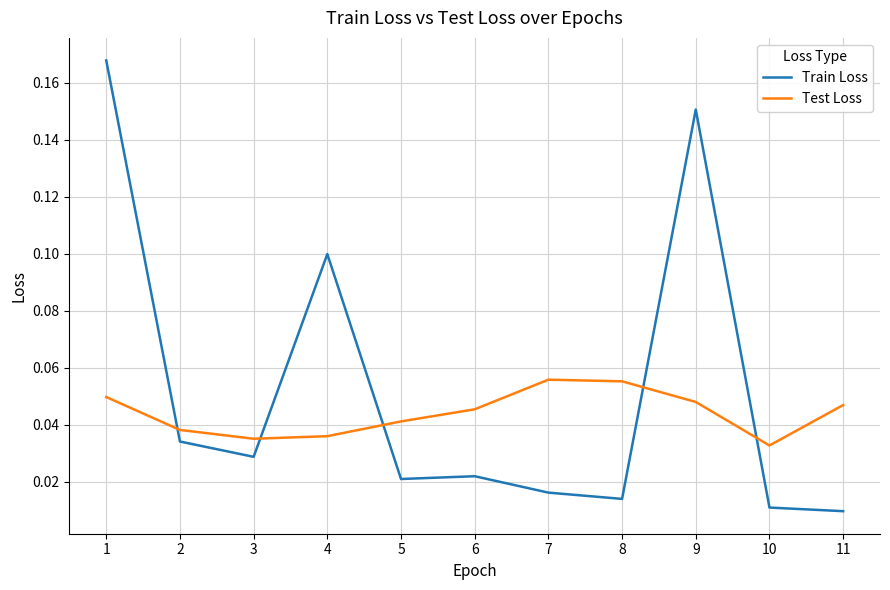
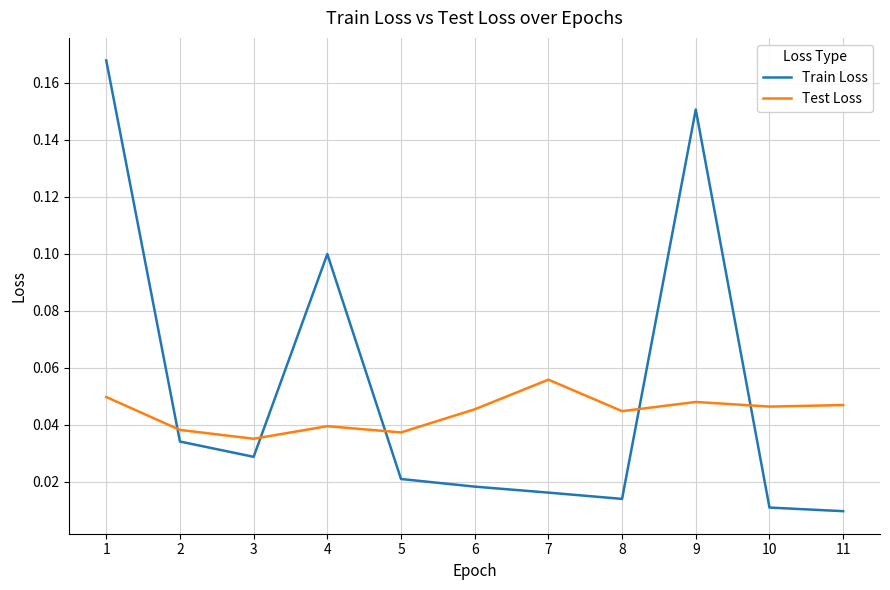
Test Loss, 4: 0.036 -> 0.040
Test Loss, 5: 0.041 -> 0.037
Train Loss, 6: 0.022 -> 0.018
Test Loss, 8: 0.055 -> 0.045
Test Loss, 10: 0.033 -> 0.046
